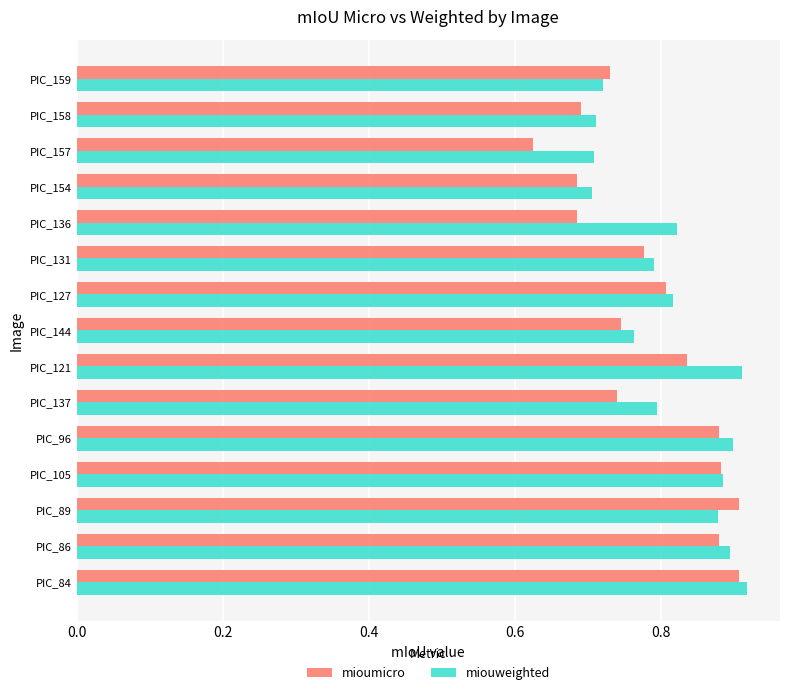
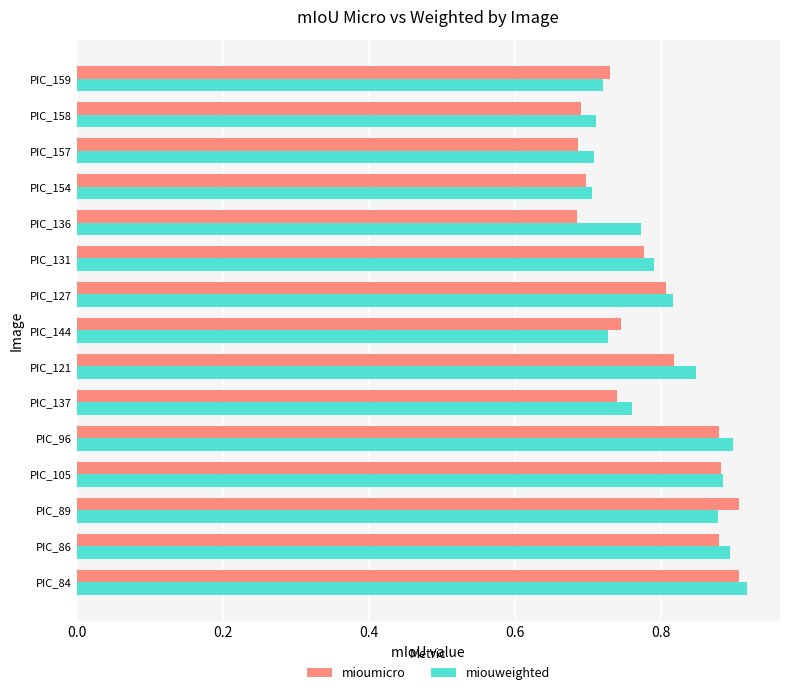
mioumicro, PIC_157: 0.63 -> 0.69
mioumicro, PIC_154: 0.68 -> 0.70
miouweighted, PIC_136: 0.82 -> 0.77
miouweighted, PIC_144: 0.76 -> 0.73
mioumicro, PIC_121: 0.84 -> 0.82
miouweighted, PIC_121: 0.91 -> 0.85
miouweighted, PIC_137: 0.80 -> 0.76
